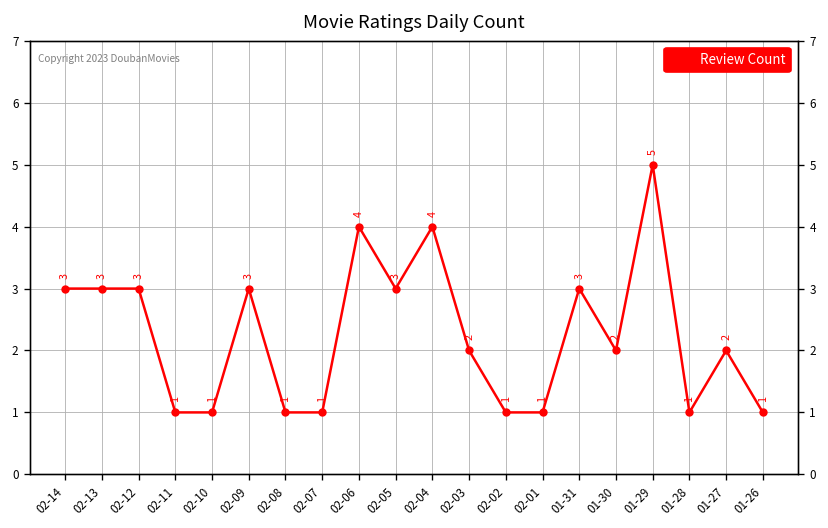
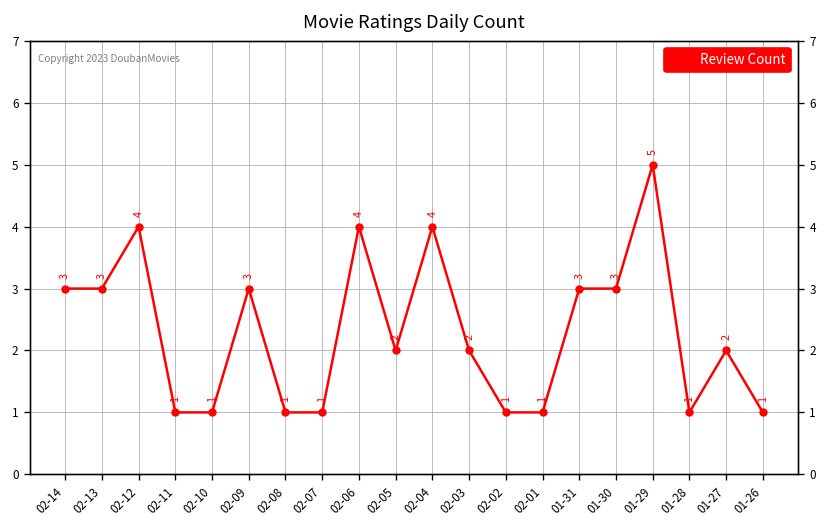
02-12: 3 -> 4
02-05: 3 -> 2
01-30: 2 -> 3
